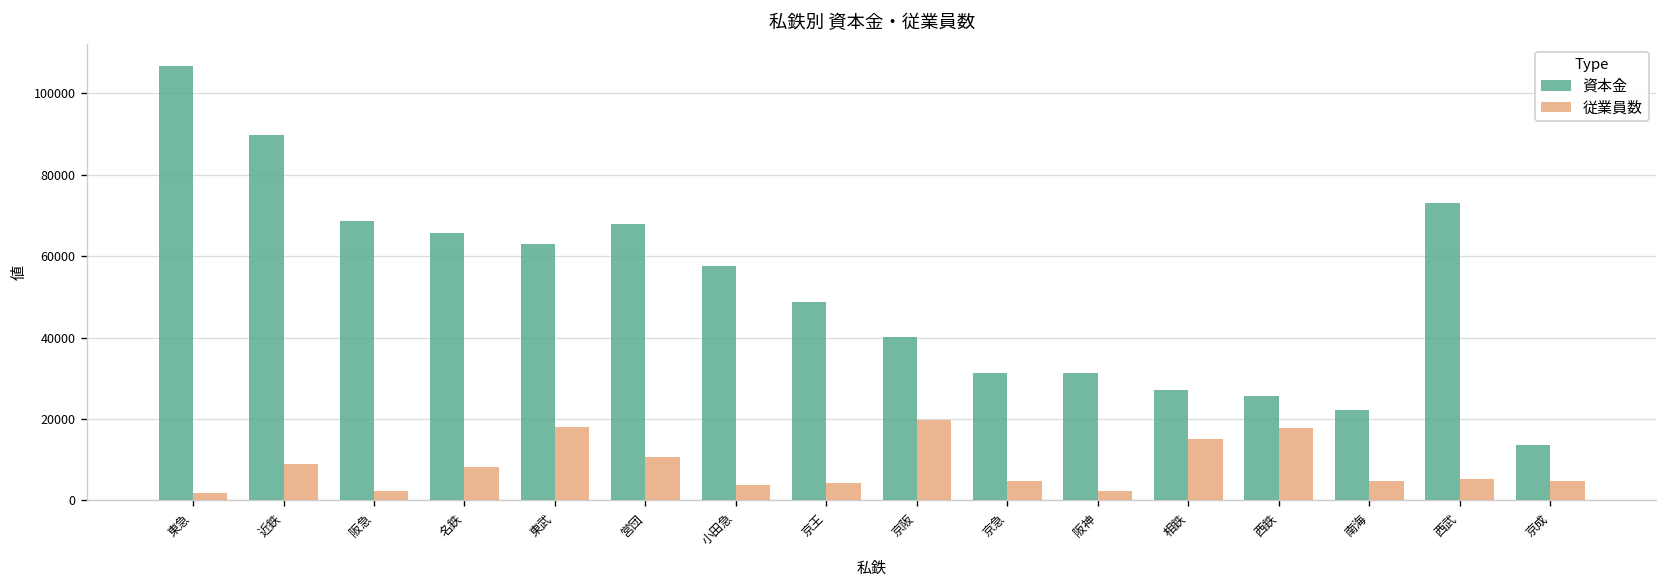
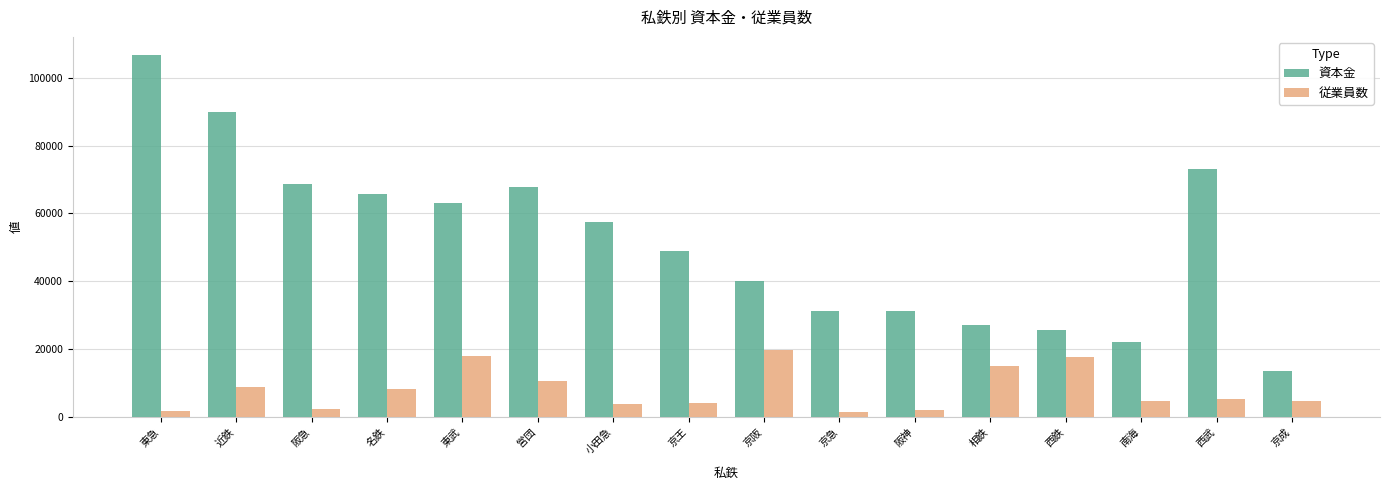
従業員数, 京急: 5000 -> 2000
